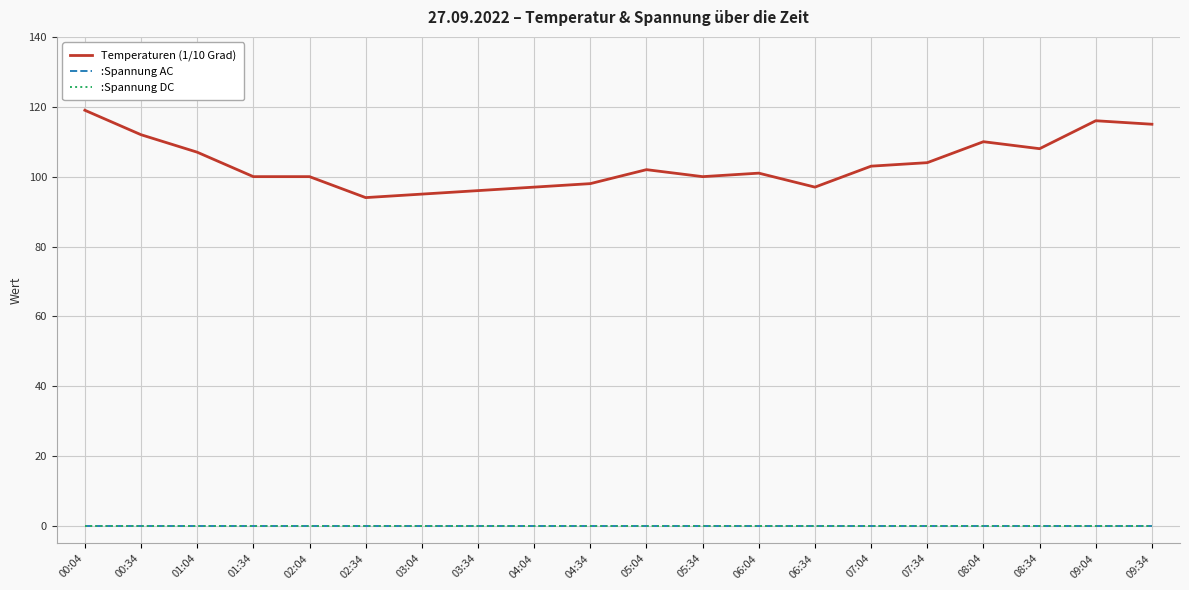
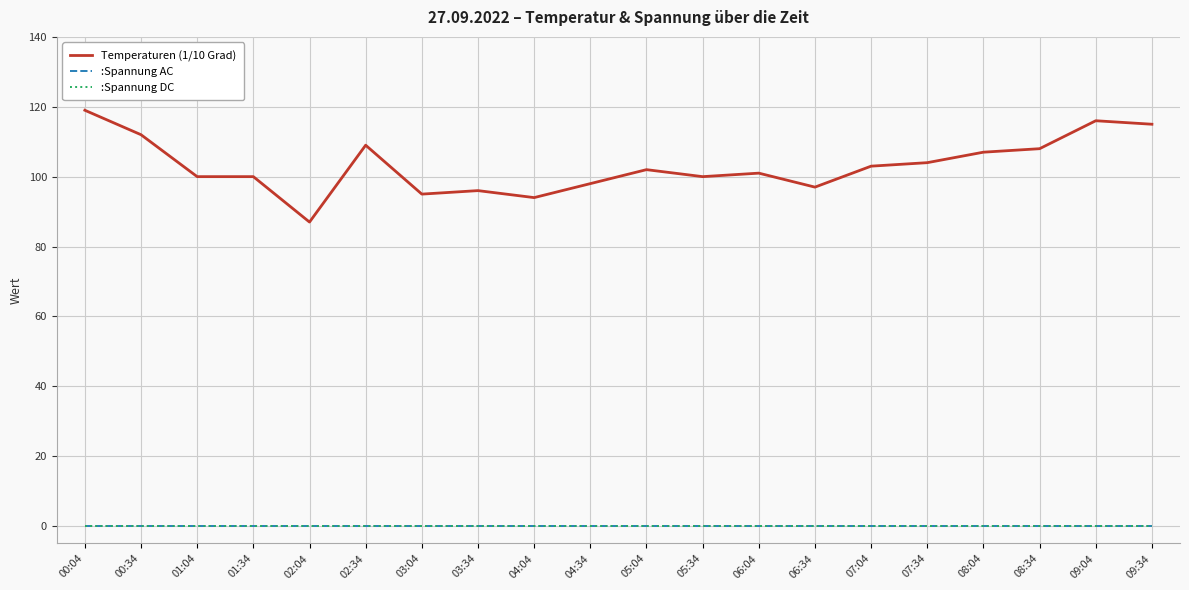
Temperaturen (1/10 Grad), 01:04: 107 -> 100
Temperaturen (1/10 Grad), 02:04: 100 -> 87
Temperaturen (1/10 Grad), 02:34: 94 -> 109
Temperaturen (1/10 Grad), 04:04: 97 -> 94
Temperaturen (1/10 Grad), 08:04: 110 -> 107
